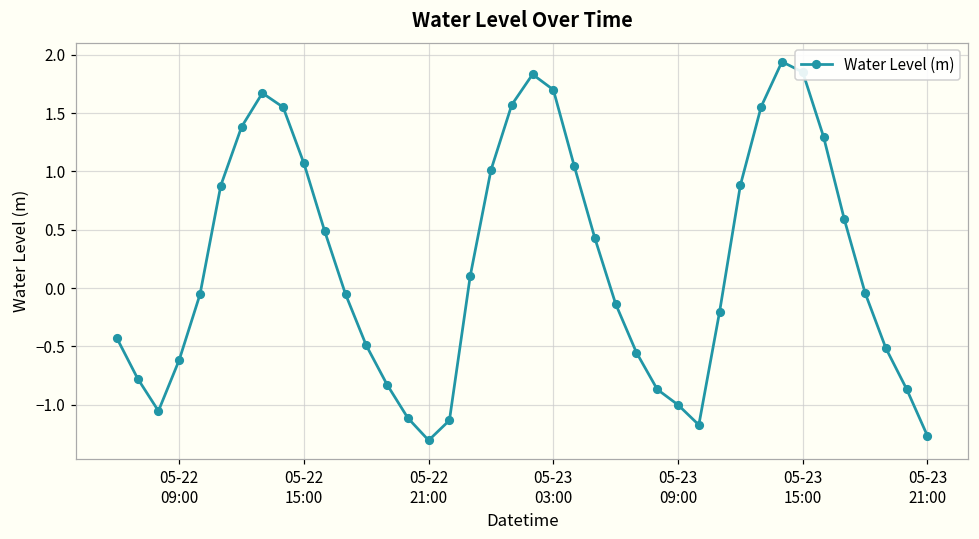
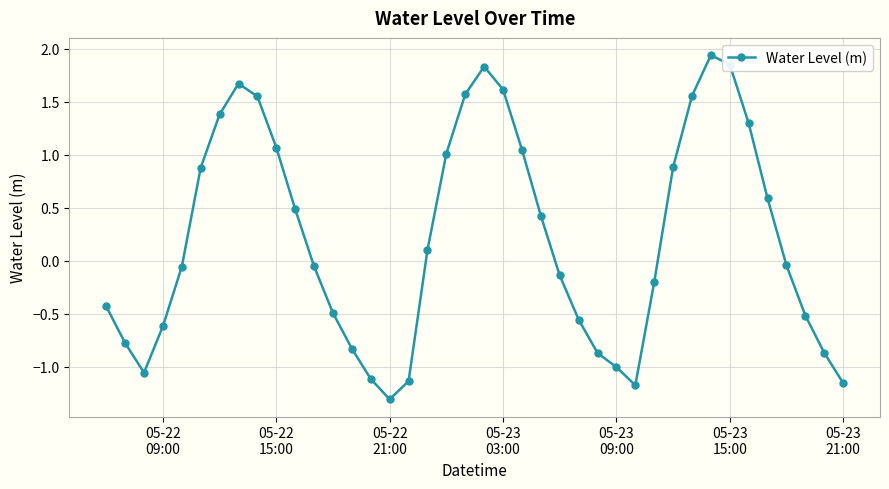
05-23 03:00: 1.70 -> 1.62
05-23 21:00: -1.27 -> -1.15
